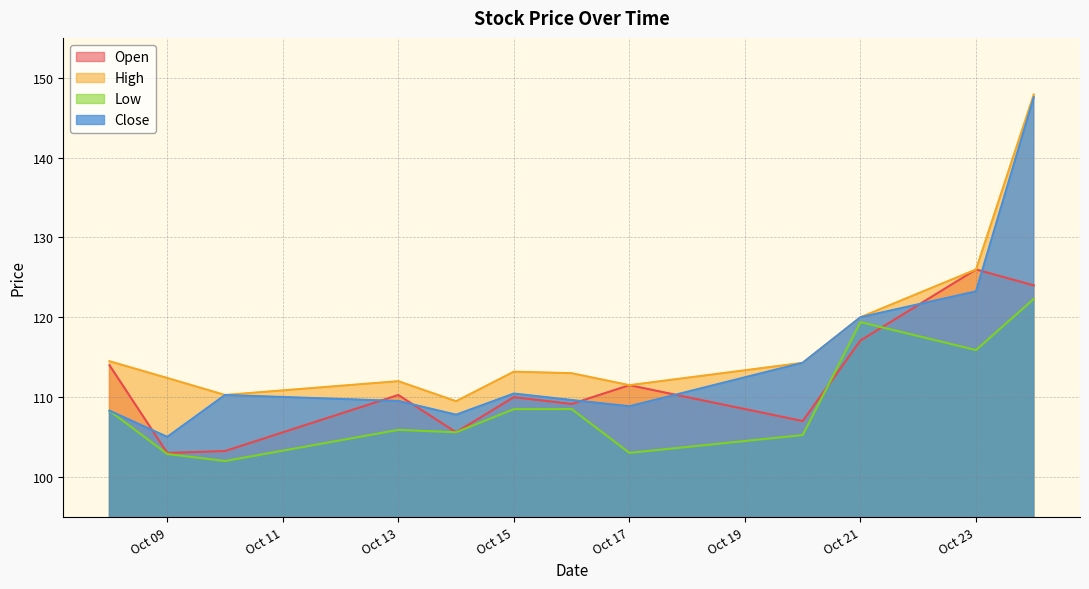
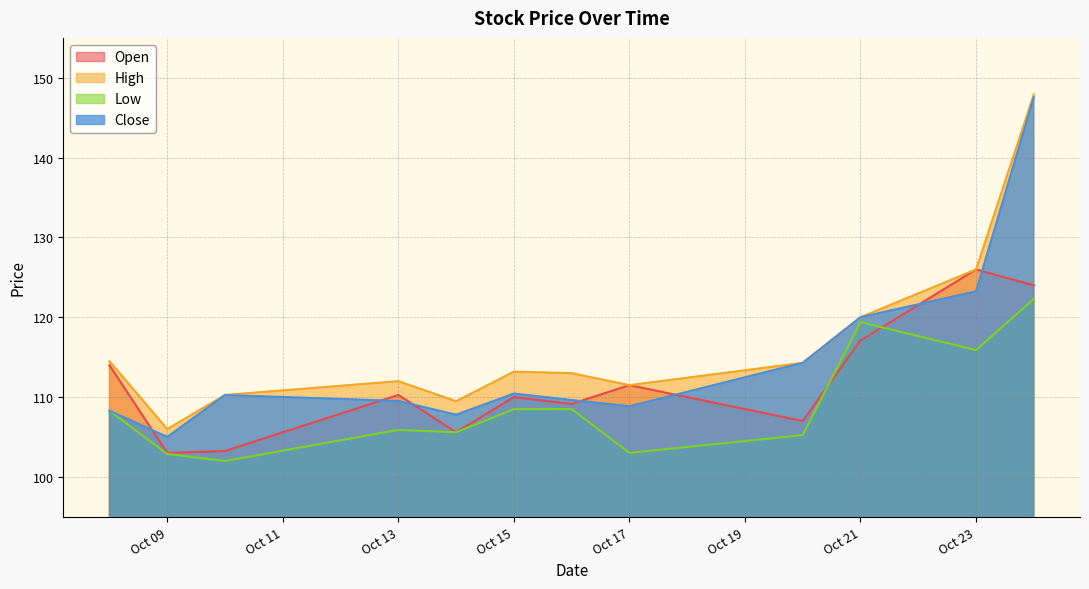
High, Oct 09: 112 -> 106
